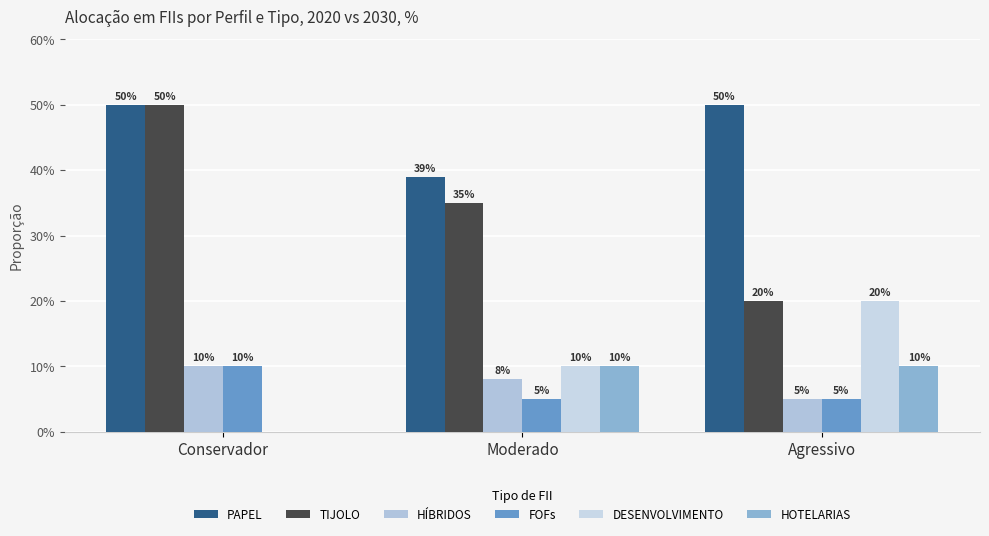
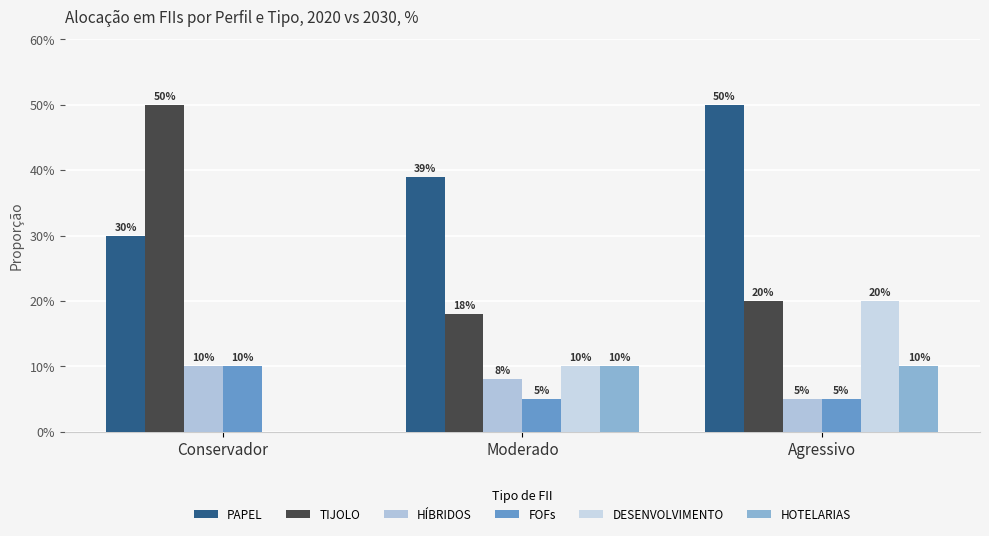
PAPEL, Conservador: 50% -> 30%
TIJOLO, Moderado: 35% -> 18%
